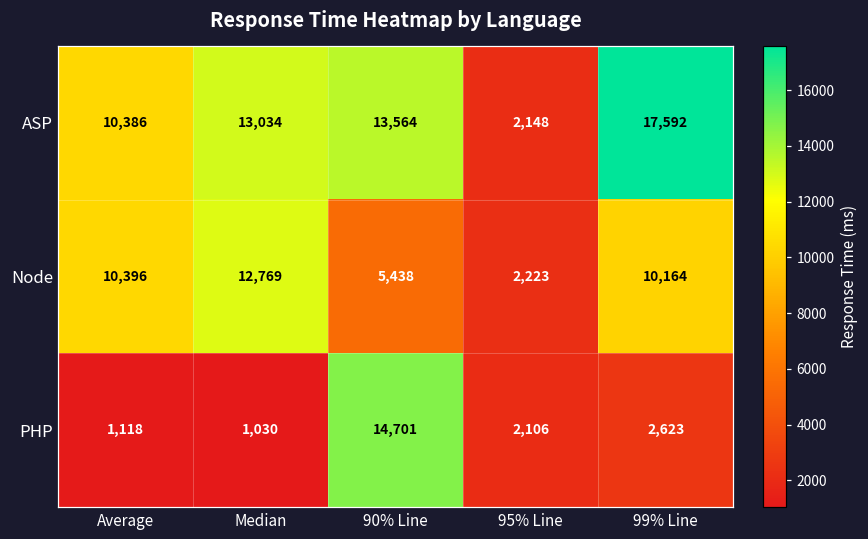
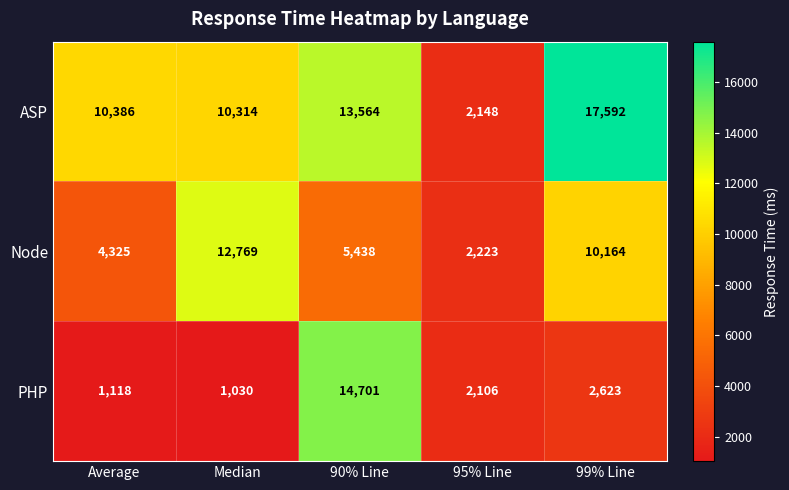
ASP, Median: 13,034 -> 10,314
Node, Average: 10,396 -> 4,325
